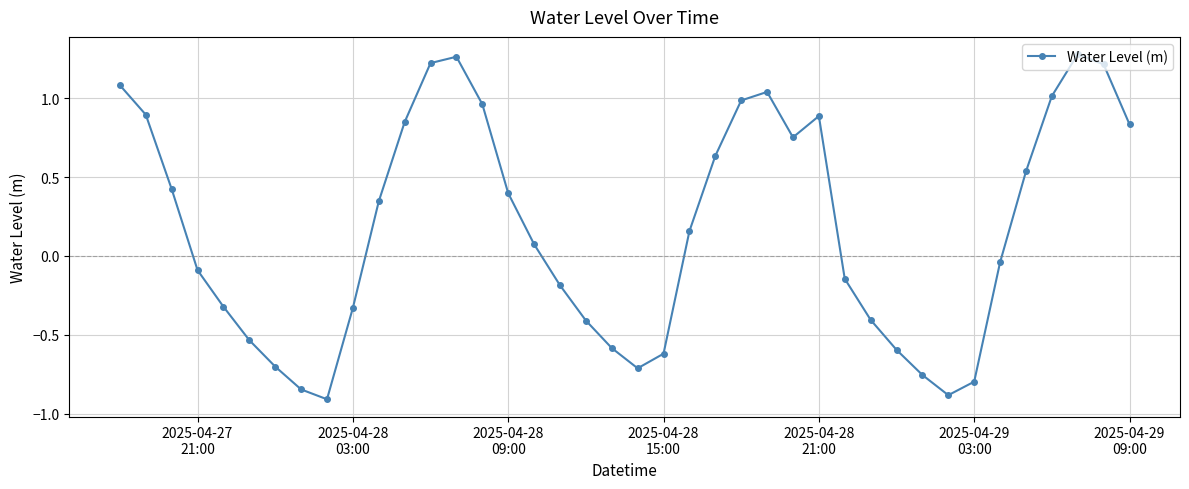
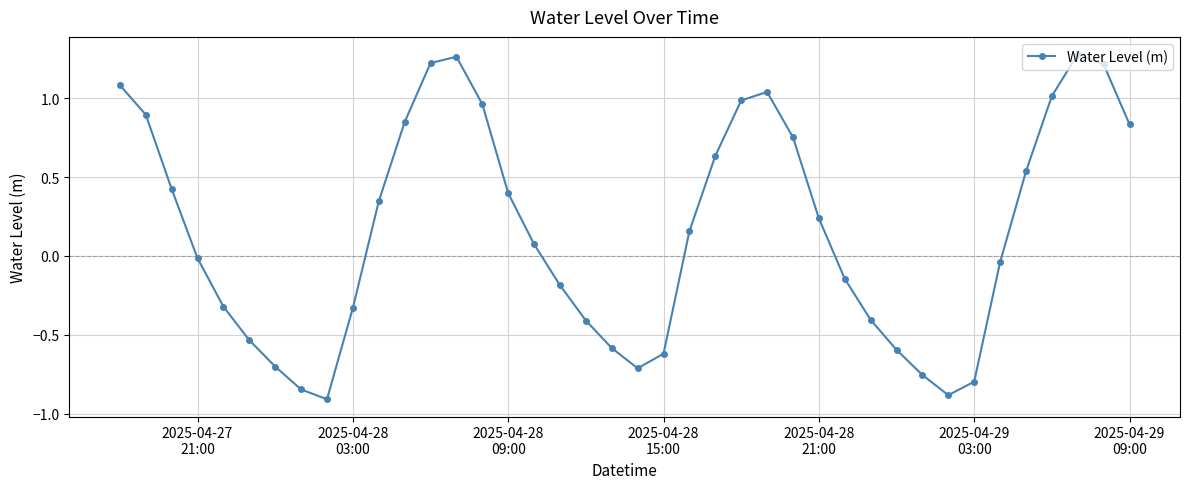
2025-04-27 21:00: -0.09 -> -0.01
2025-04-28 21:00: 0.89 -> 0.24
